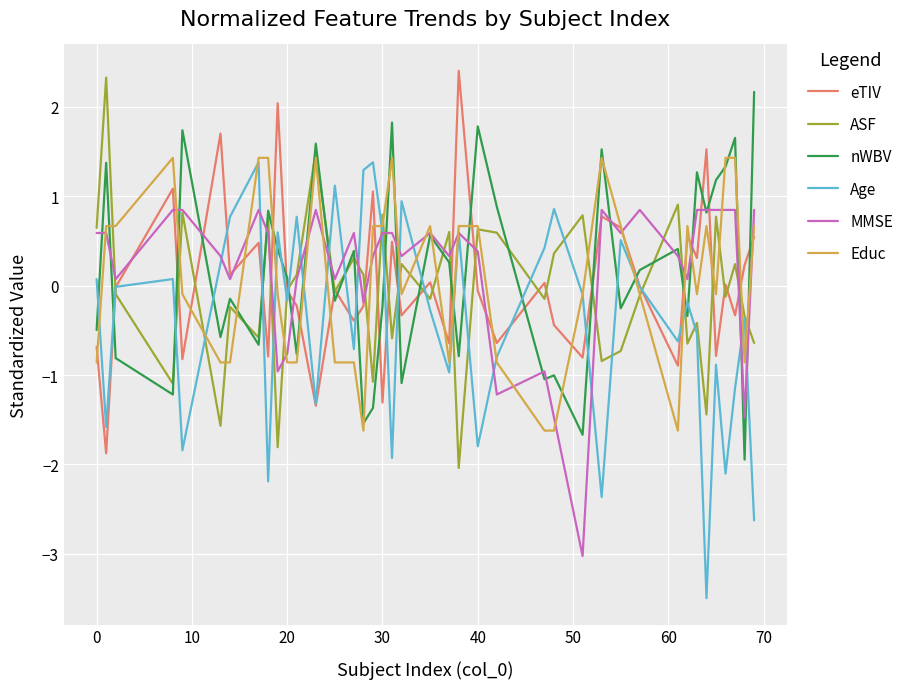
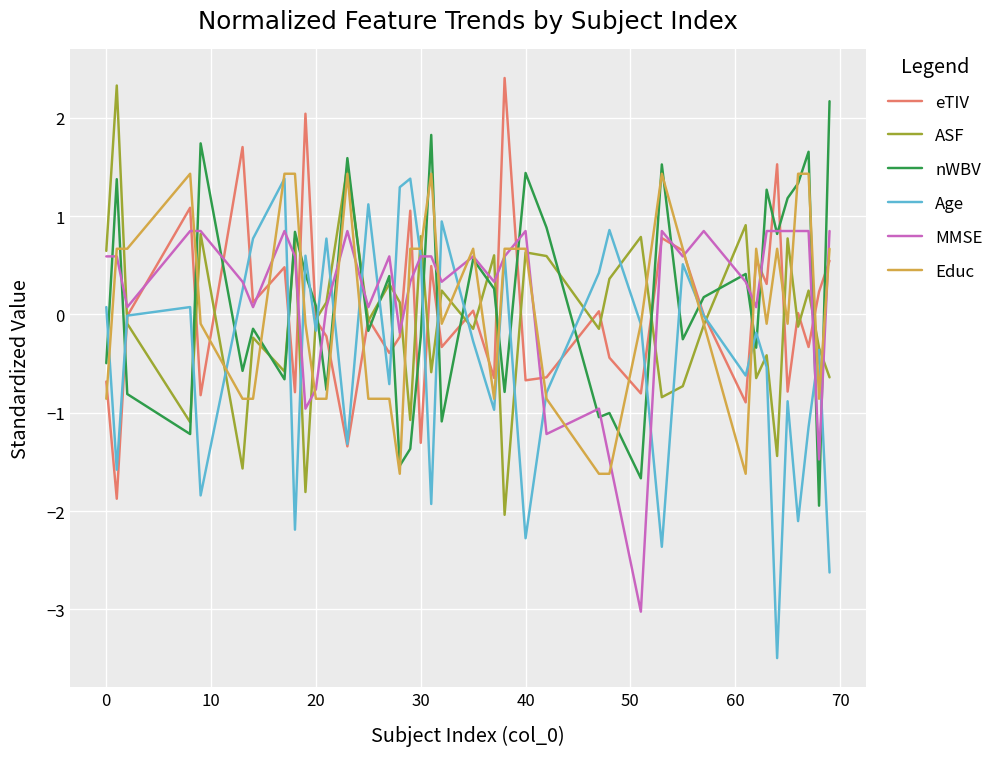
eTIV, 40: -0.1 -> -0.7
nWBV, 40: 1.8 -> 1.4
Age, 40: -1.8 -> -2.3
MMSE, 40: 0.4 -> 0.8
